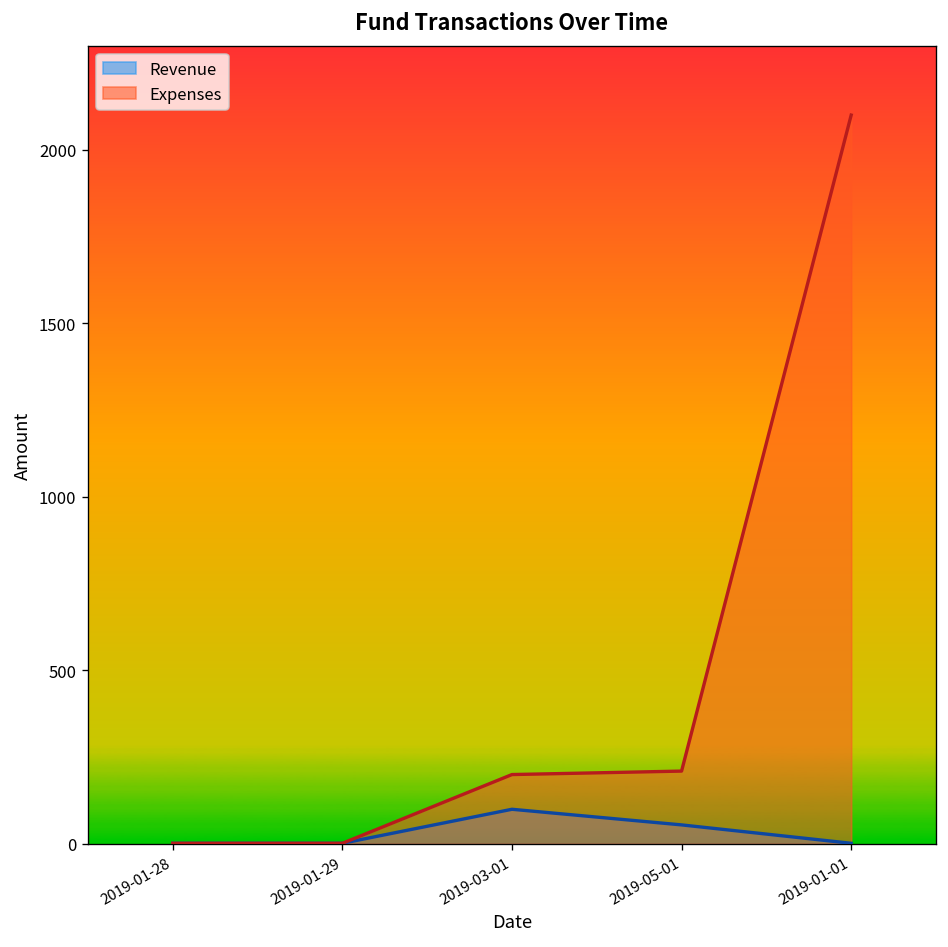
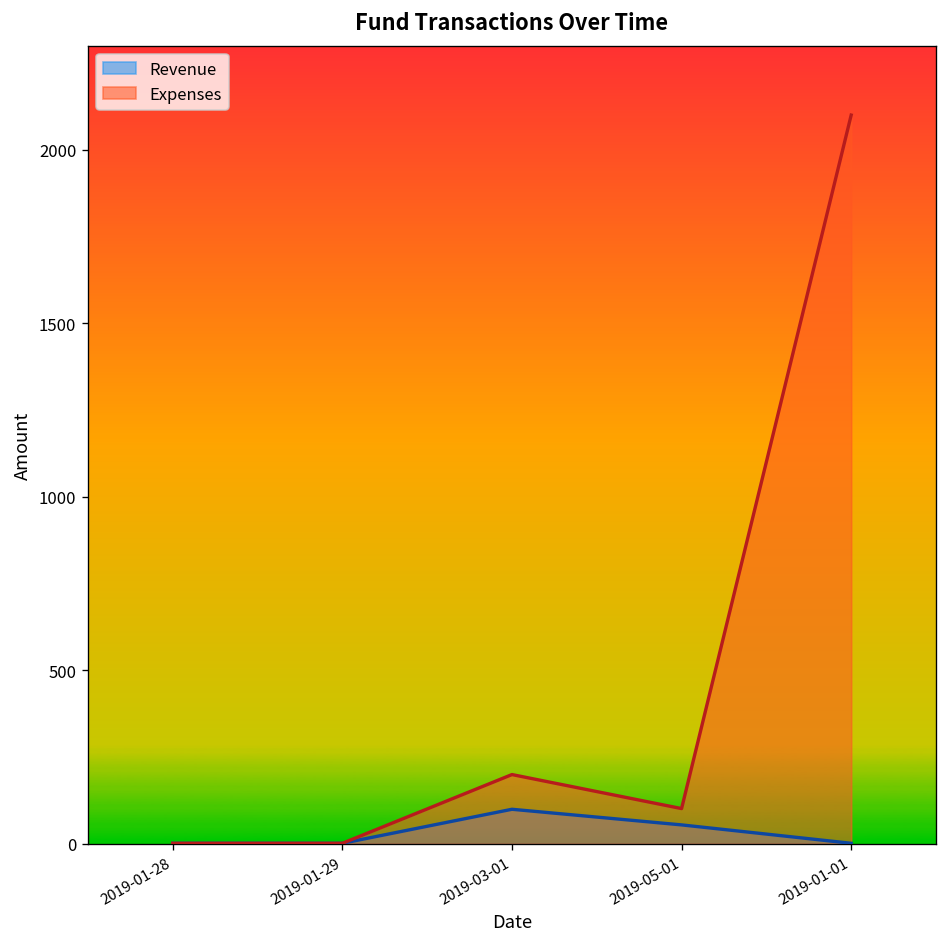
Expenses, 2019-05-01: 210 -> 100
